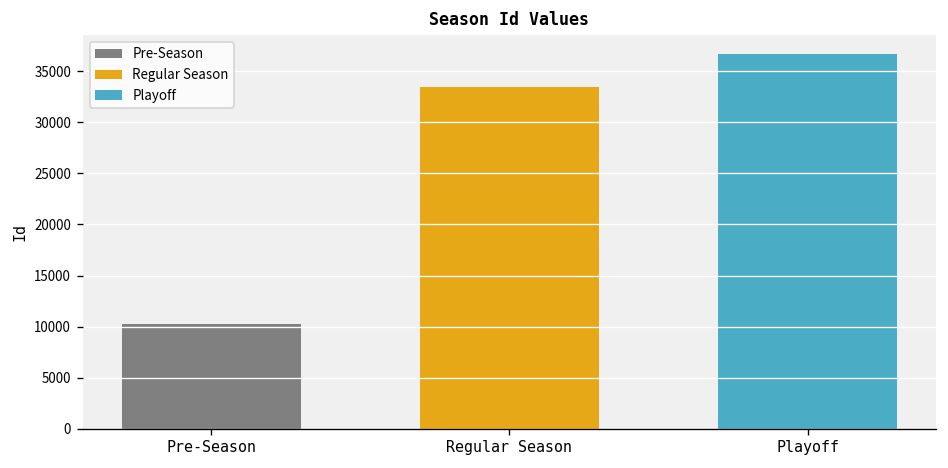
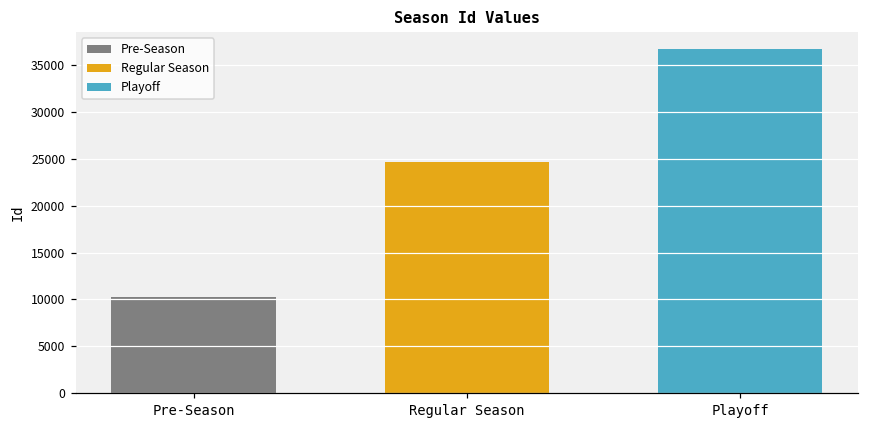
Regular Season: 33000 -> 25000
